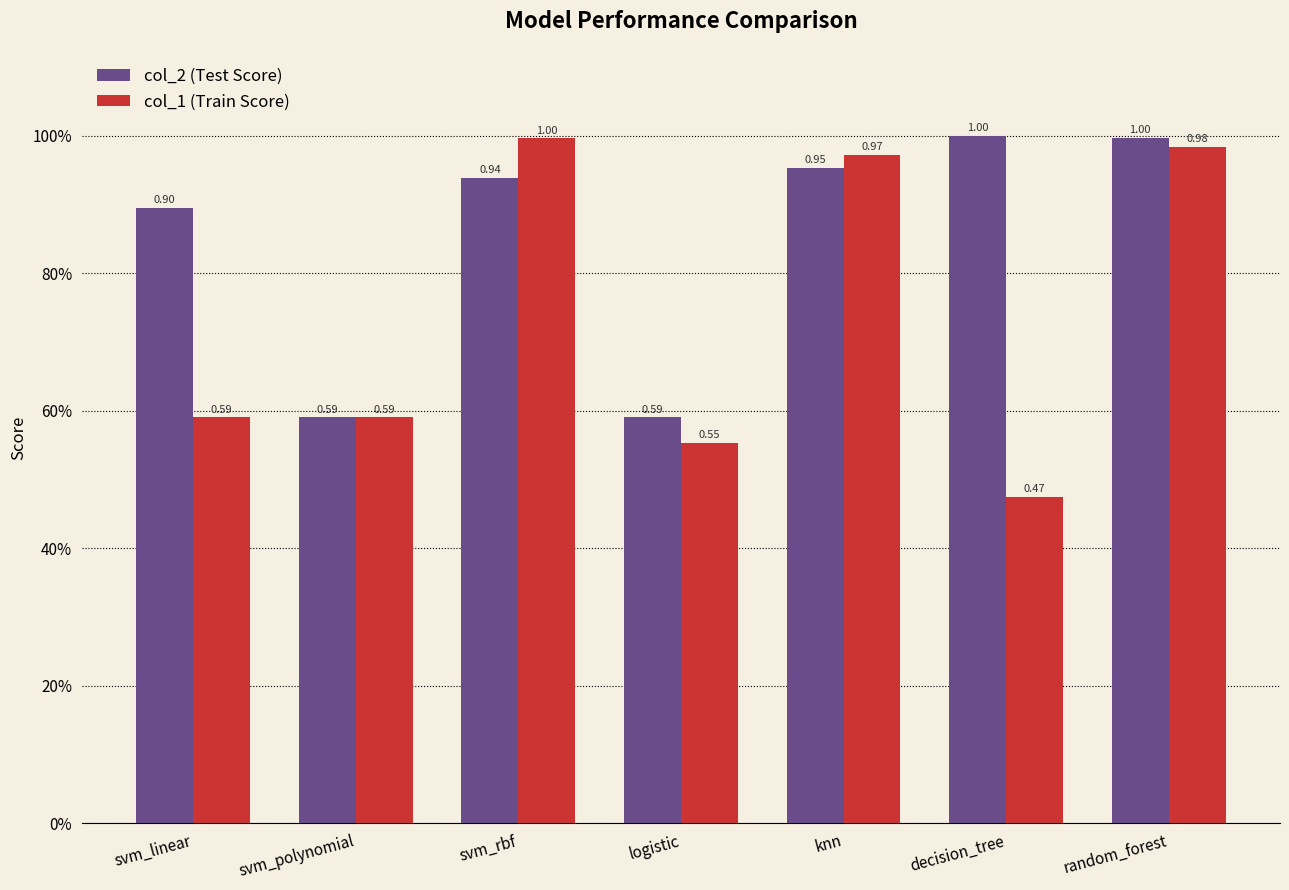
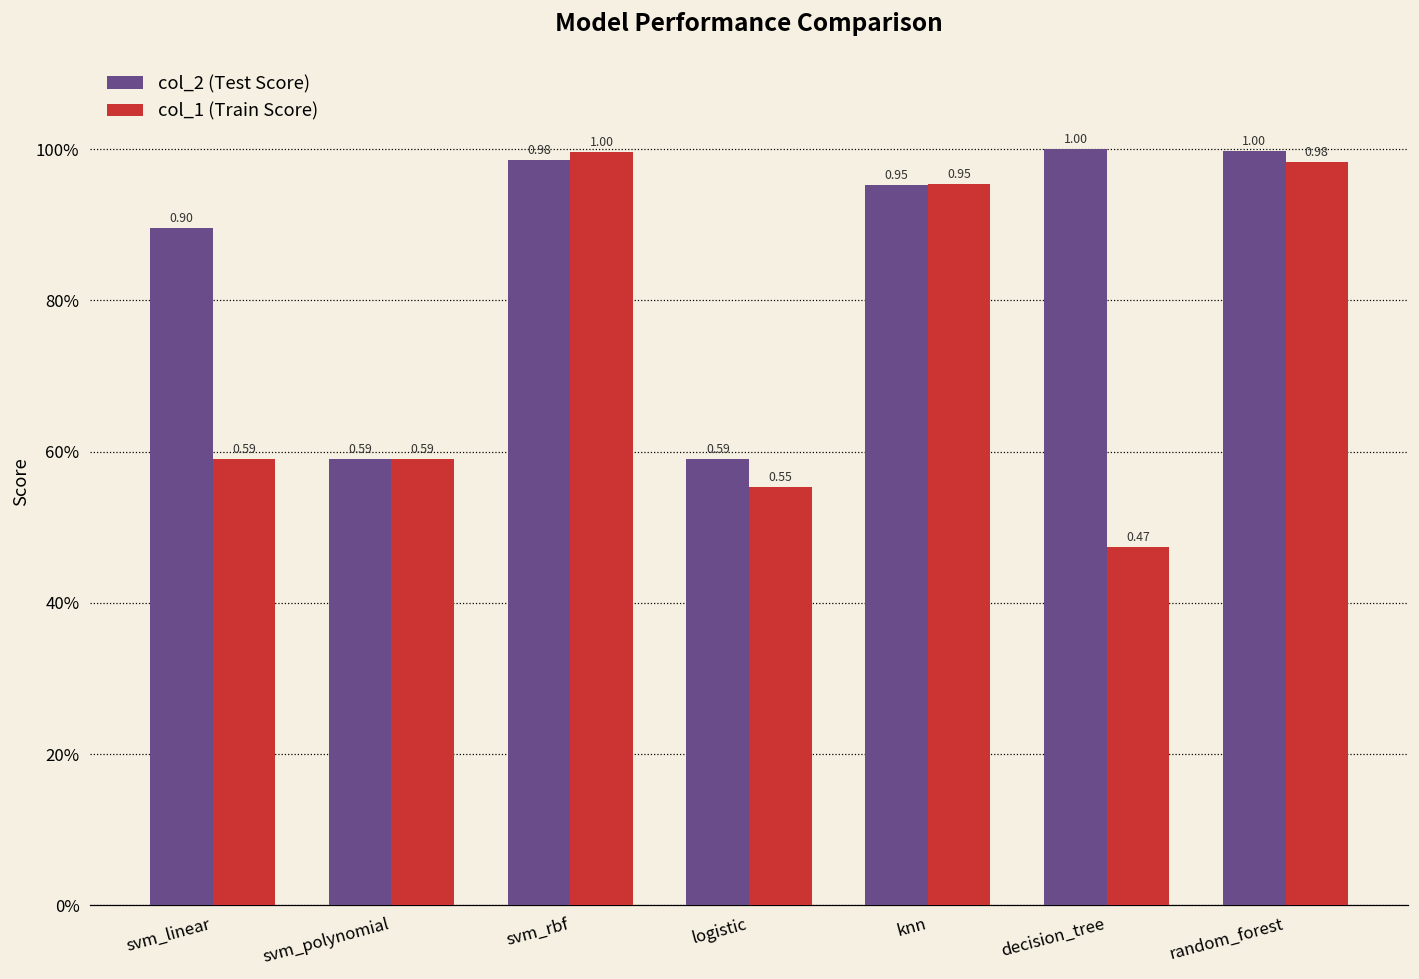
col_2 (Test Score), svm_rbf: 0.94 -> 0.98
col_1 (Train Score), knn: 0.97 -> 0.95
